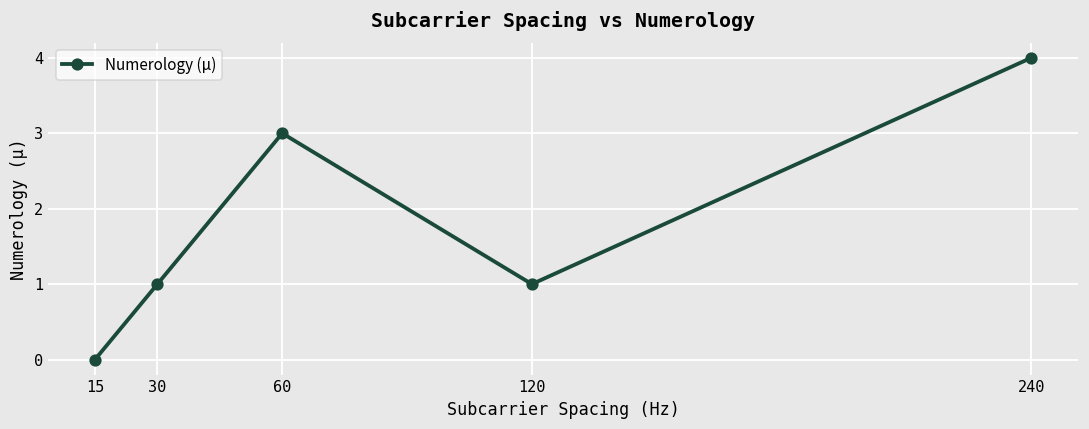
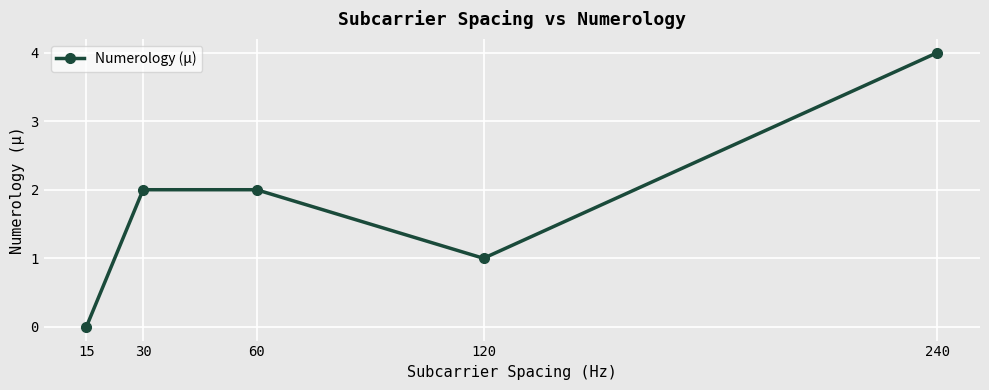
30: 1 -> 2
60: 3 -> 2
